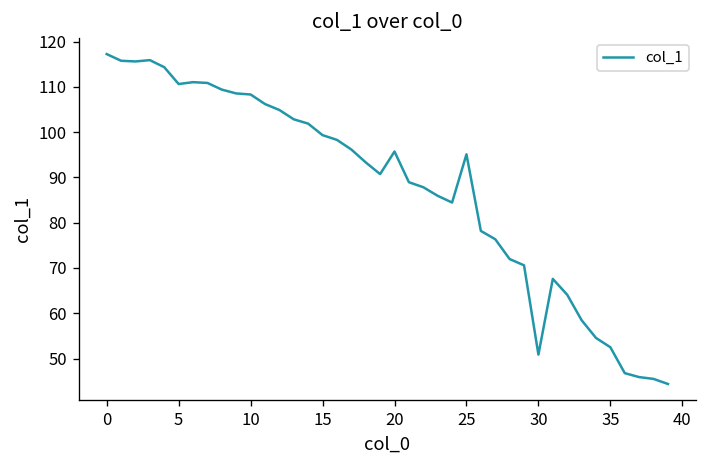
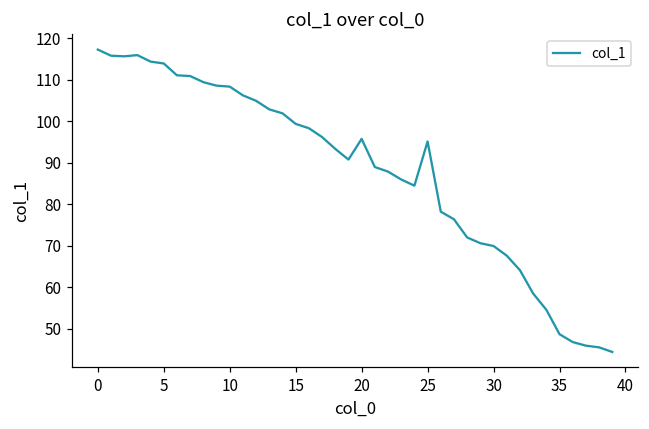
5: 111 -> 114
30: 51 -> 70
35: 52 -> 49
